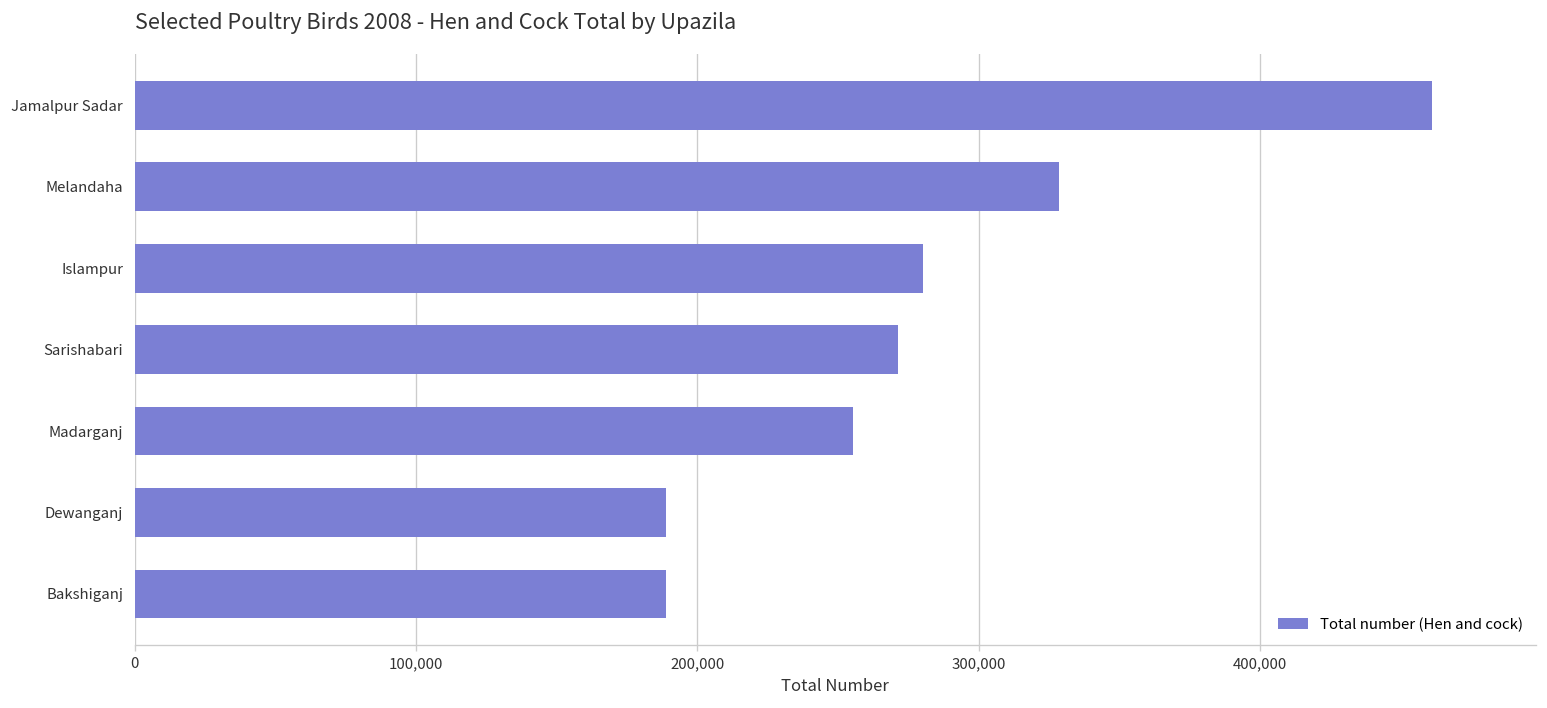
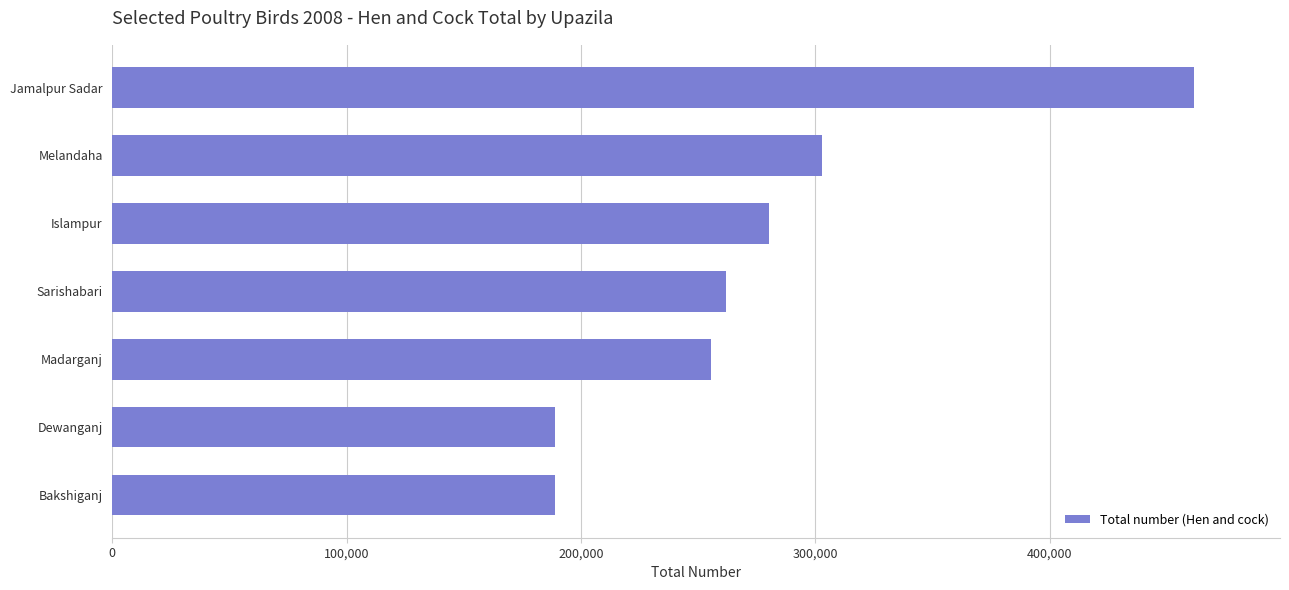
Melandaha: 329,000 -> 303,000
Sarishabari: 271,000 -> 262,000
